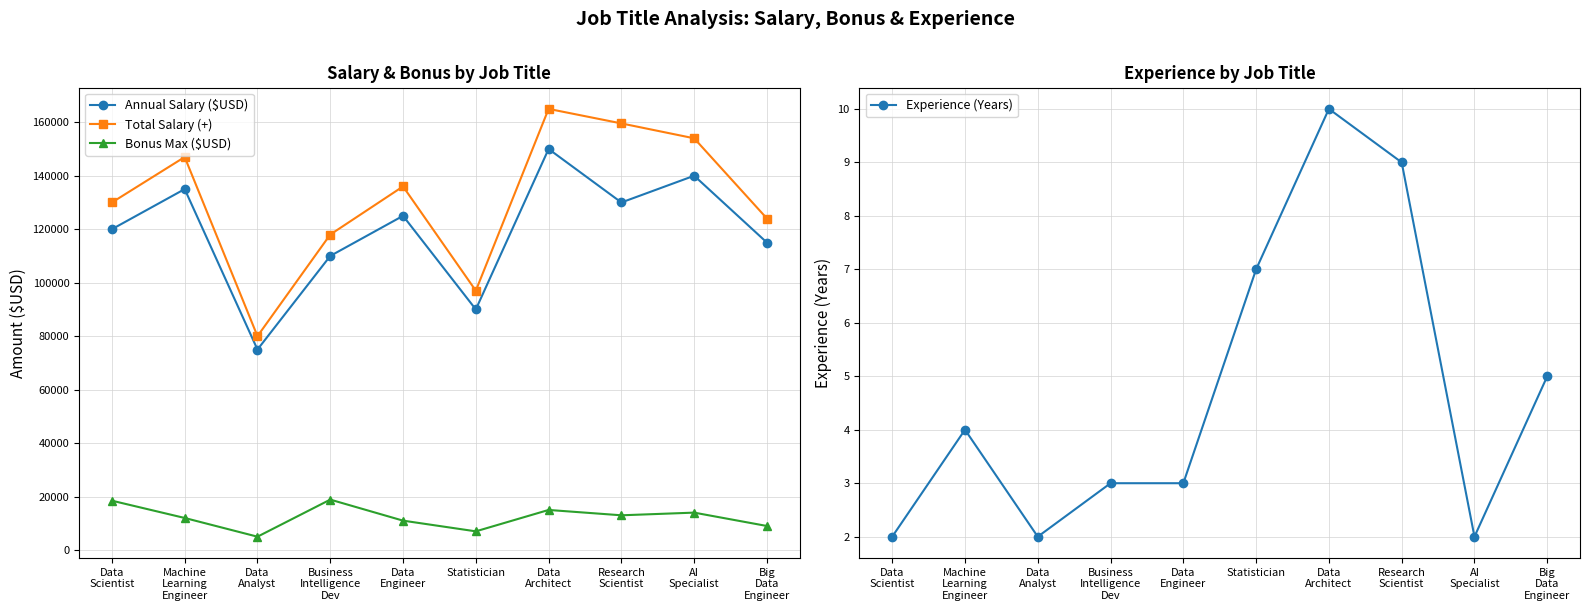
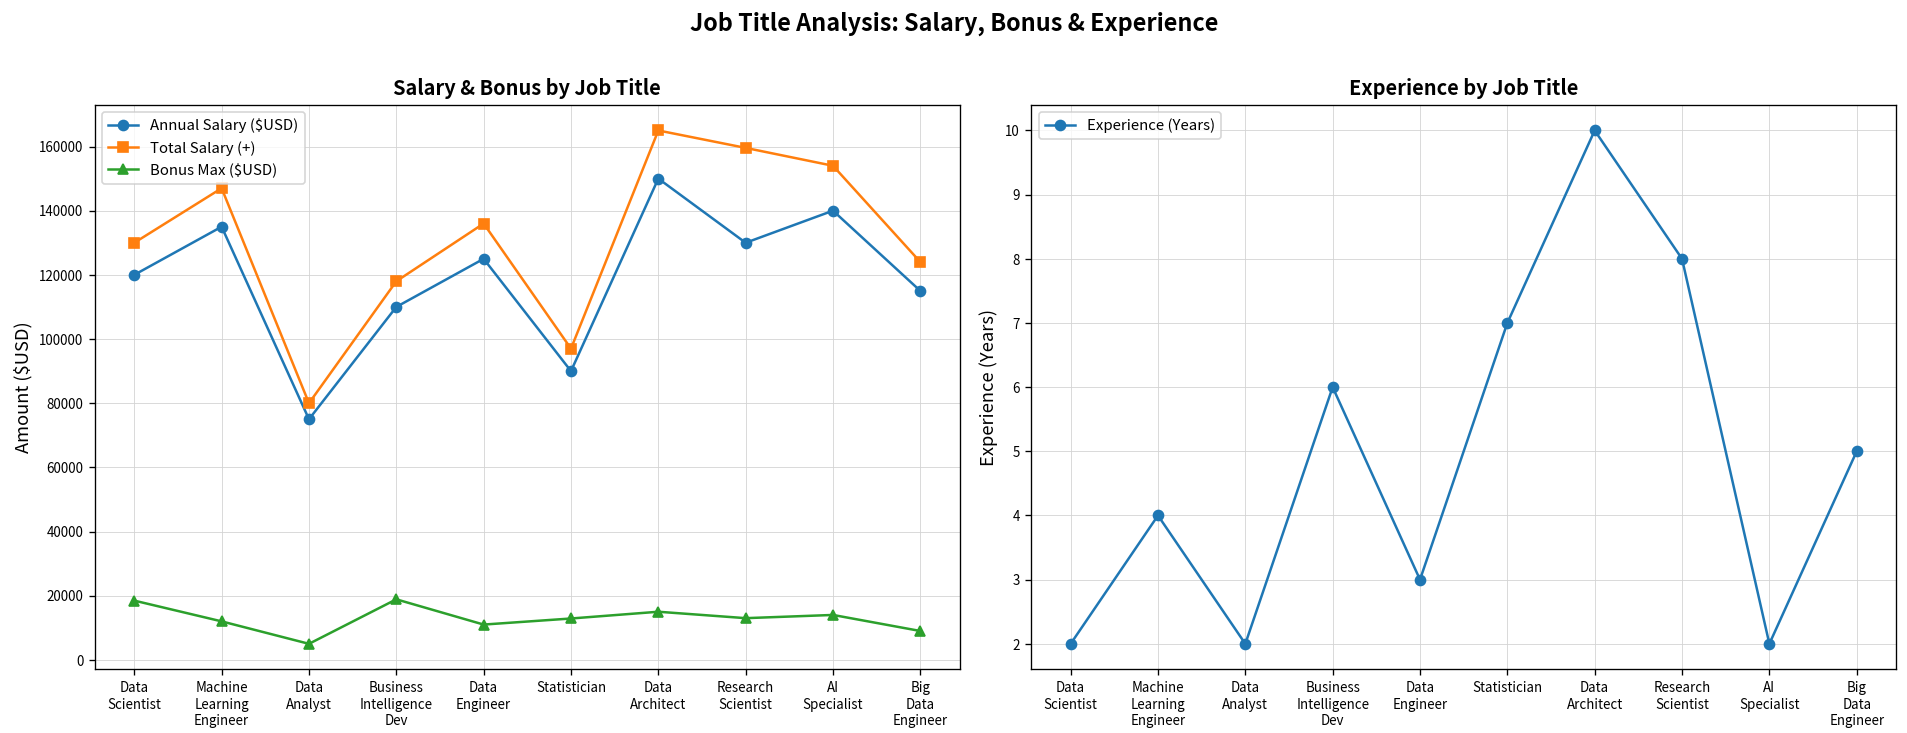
Salary & Bonus by Job Title, Bonus Max ($USD), Statistician: 7000 -> 13000
Experience by Job Title, Business Intelligence Dev: 3 -> 6
Experience by Job Title, Research Scientist: 9 -> 8
